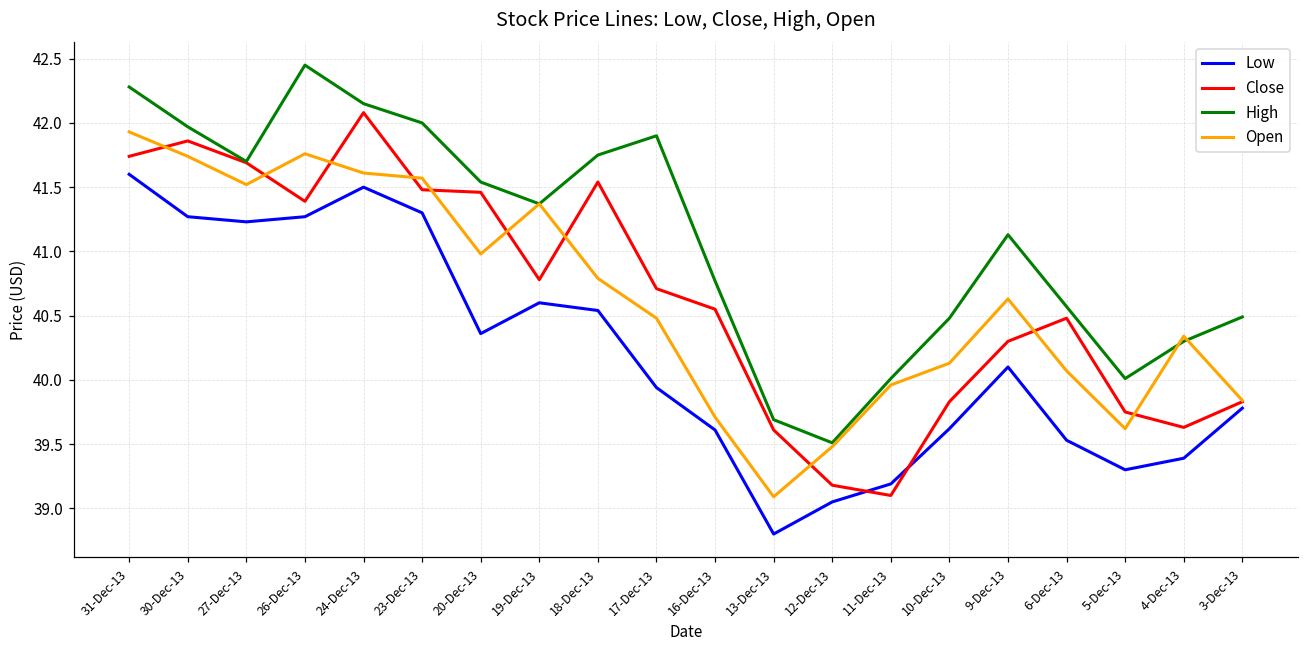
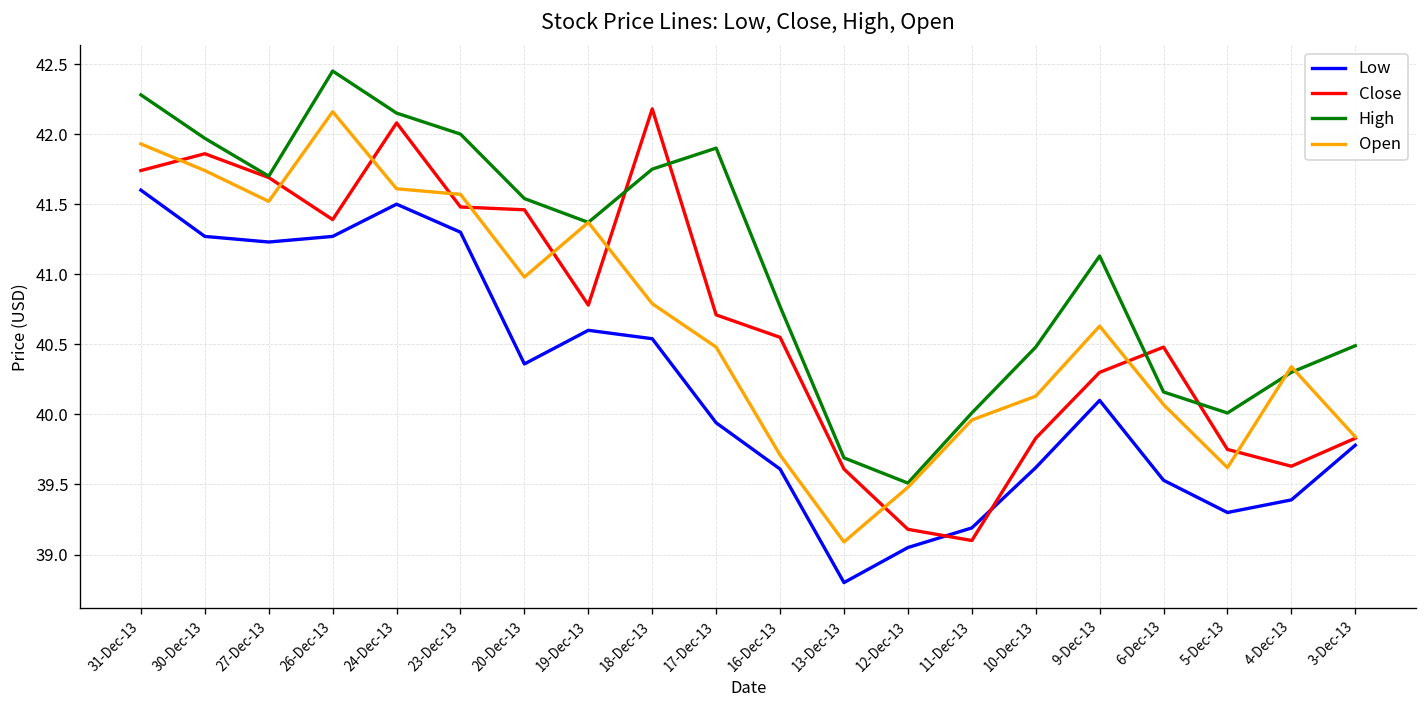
Open, 26-Dec-13: 41.76 -> 42.16
Close, 18-Dec-13: 41.54 -> 42.18
High, 6-Dec-13: 40.57 -> 40.16
